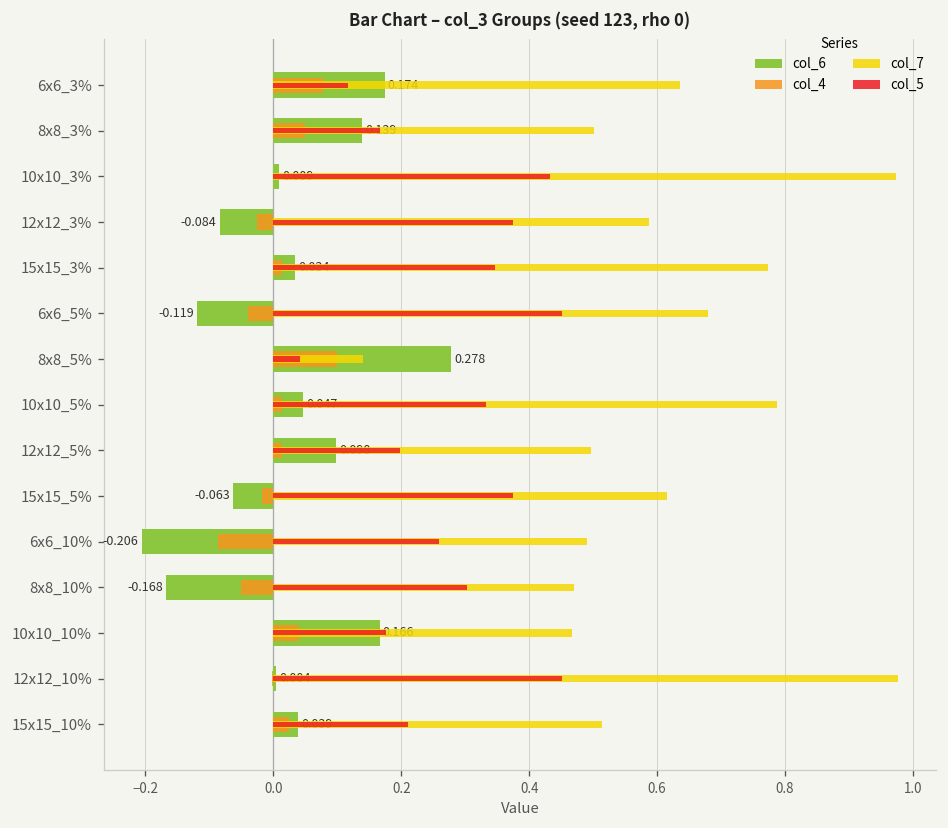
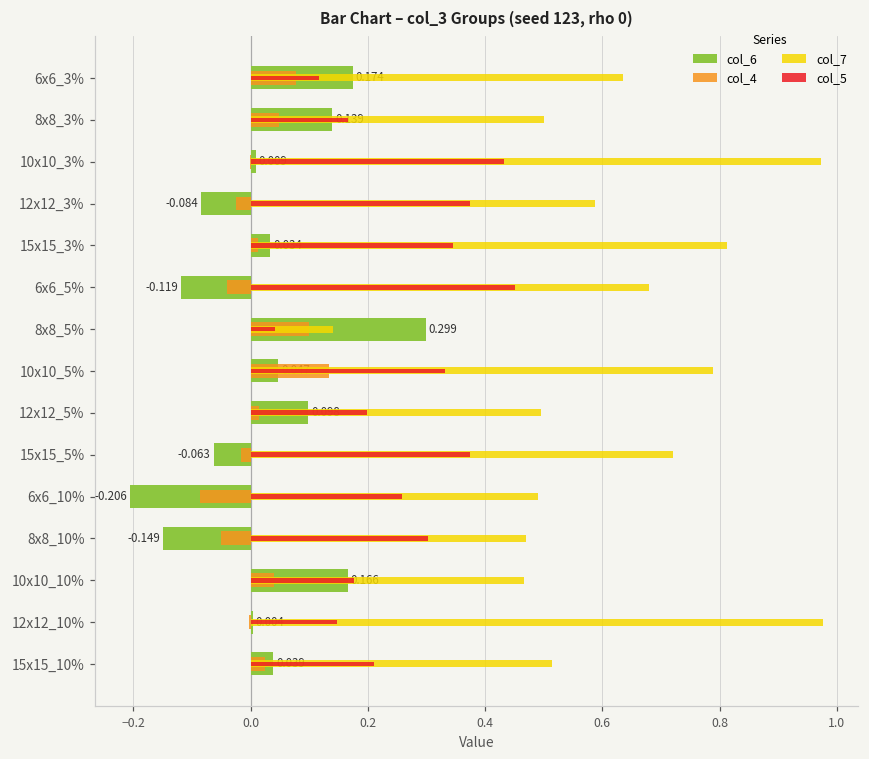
col_7, 15x15_3%: 0.77 -> 0.81
col_6, 8x8_5%: 0.278 -> 0.299
col_4, 10x10_5%: 0.01 -> 0.13
col_7, 15x15_5%: 0.62 -> 0.72
col_6, 8x8_10%: -0.168 -> -0.149
col_5, 12x12_10%: 0.45 -> 0.15
